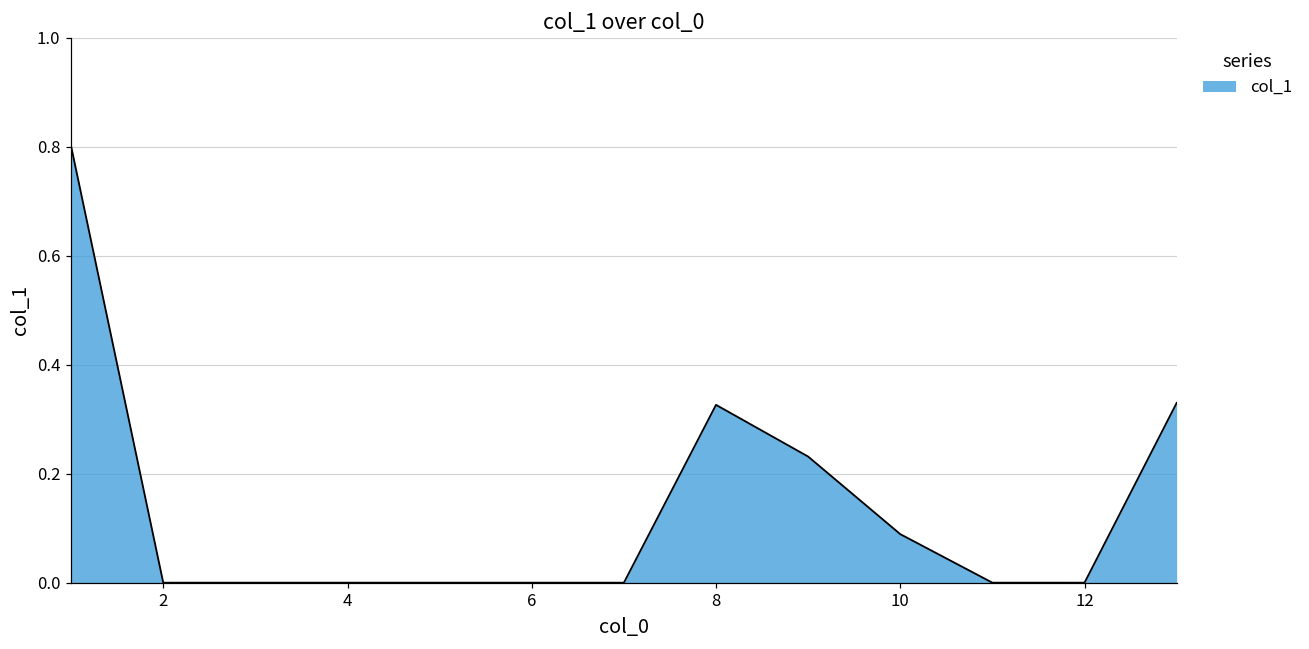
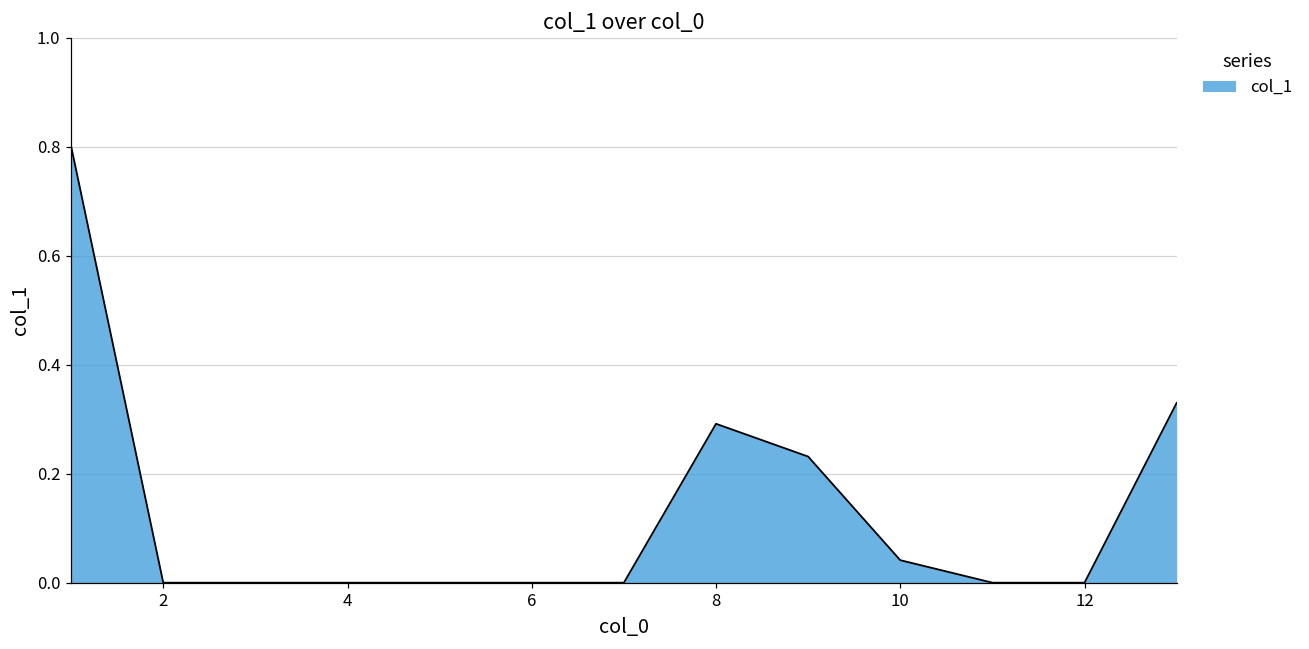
8: 0.33 -> 0.29
10: 0.09 -> 0.04
